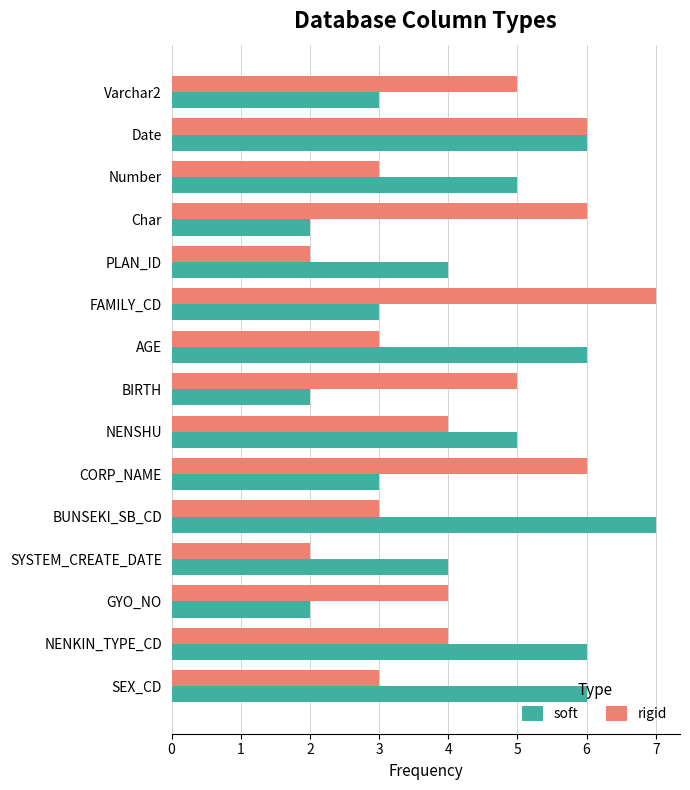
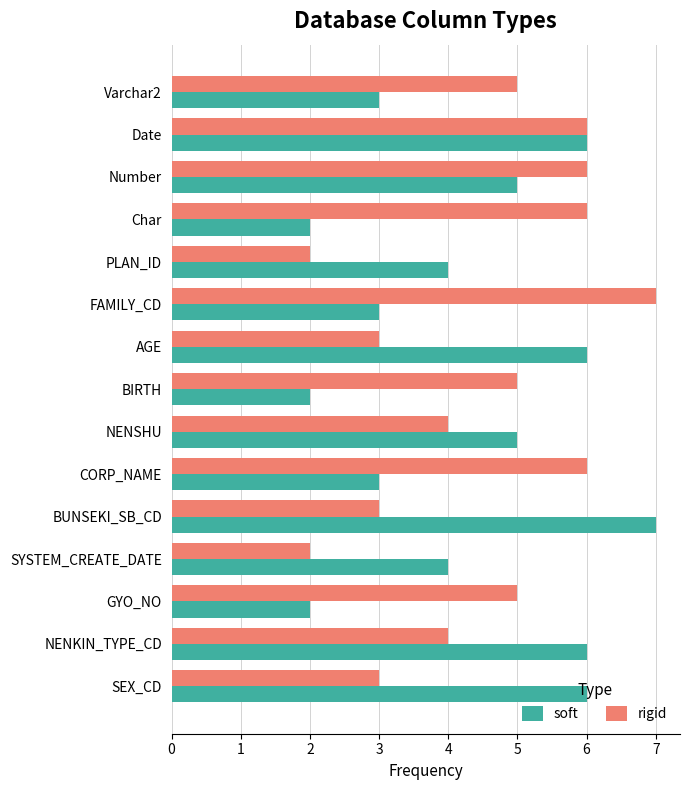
rigid, Number: 3 -> 6
rigid, GYO_NO: 4 -> 5
